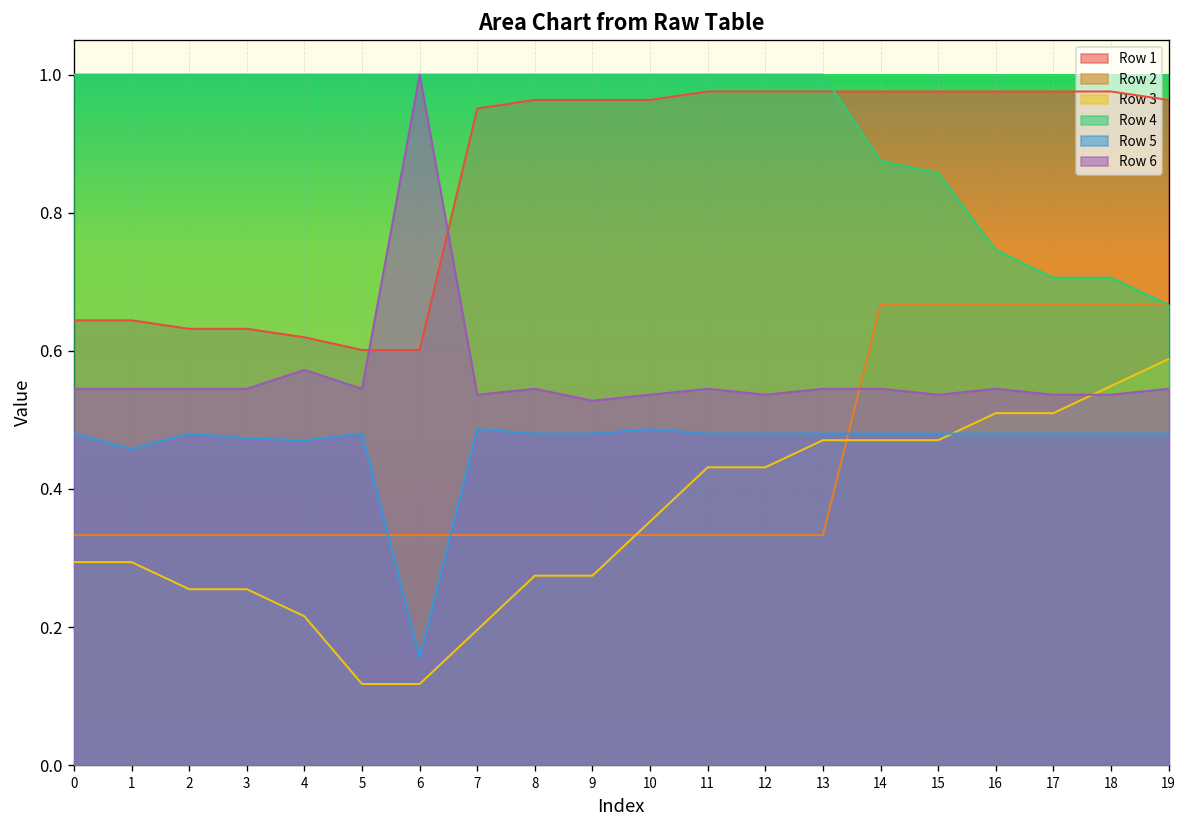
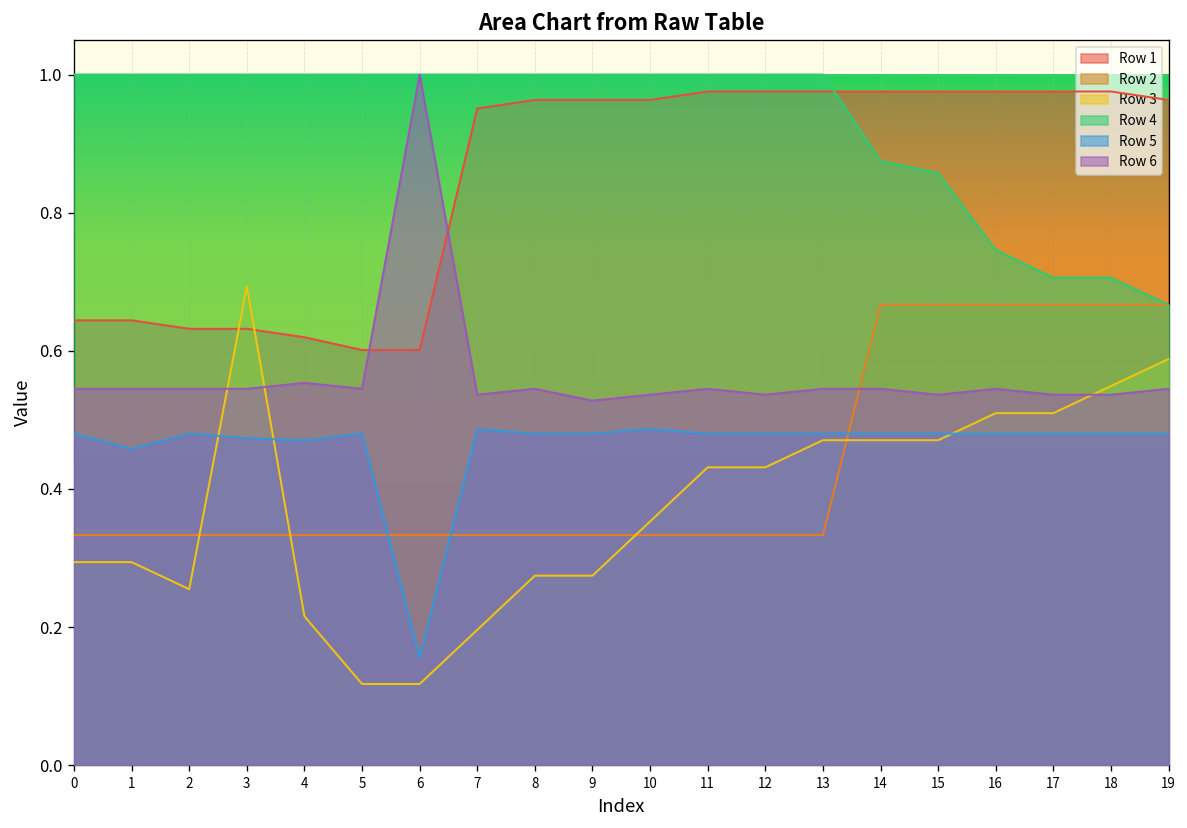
Row 3, 3: 0.25 -> 0.69
Row 6, 4: 0.57 -> 0.55
